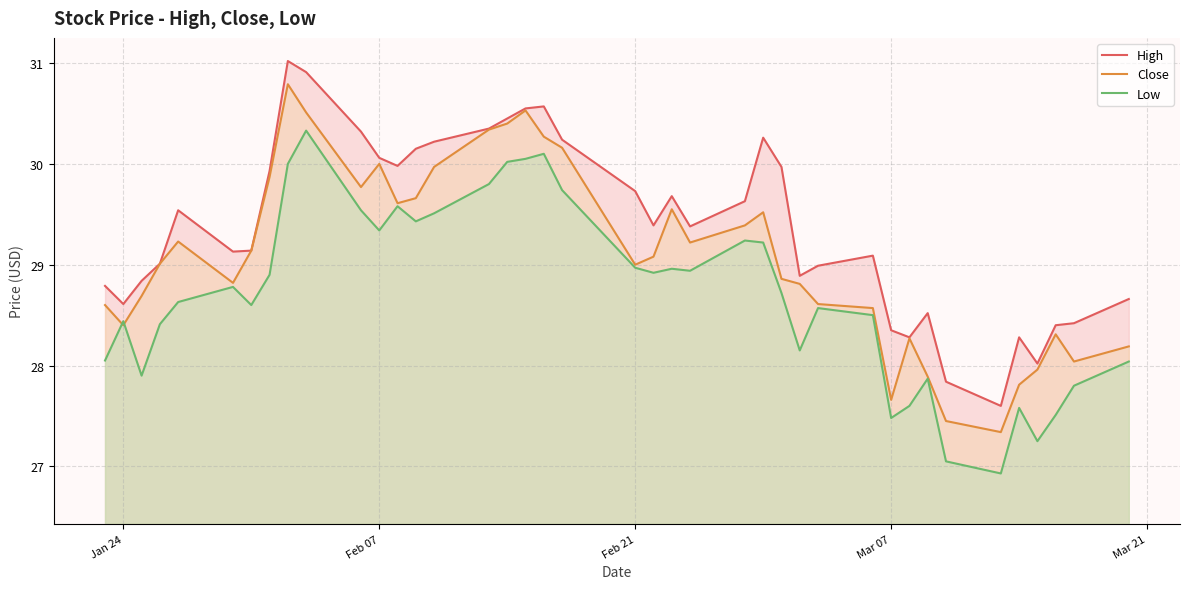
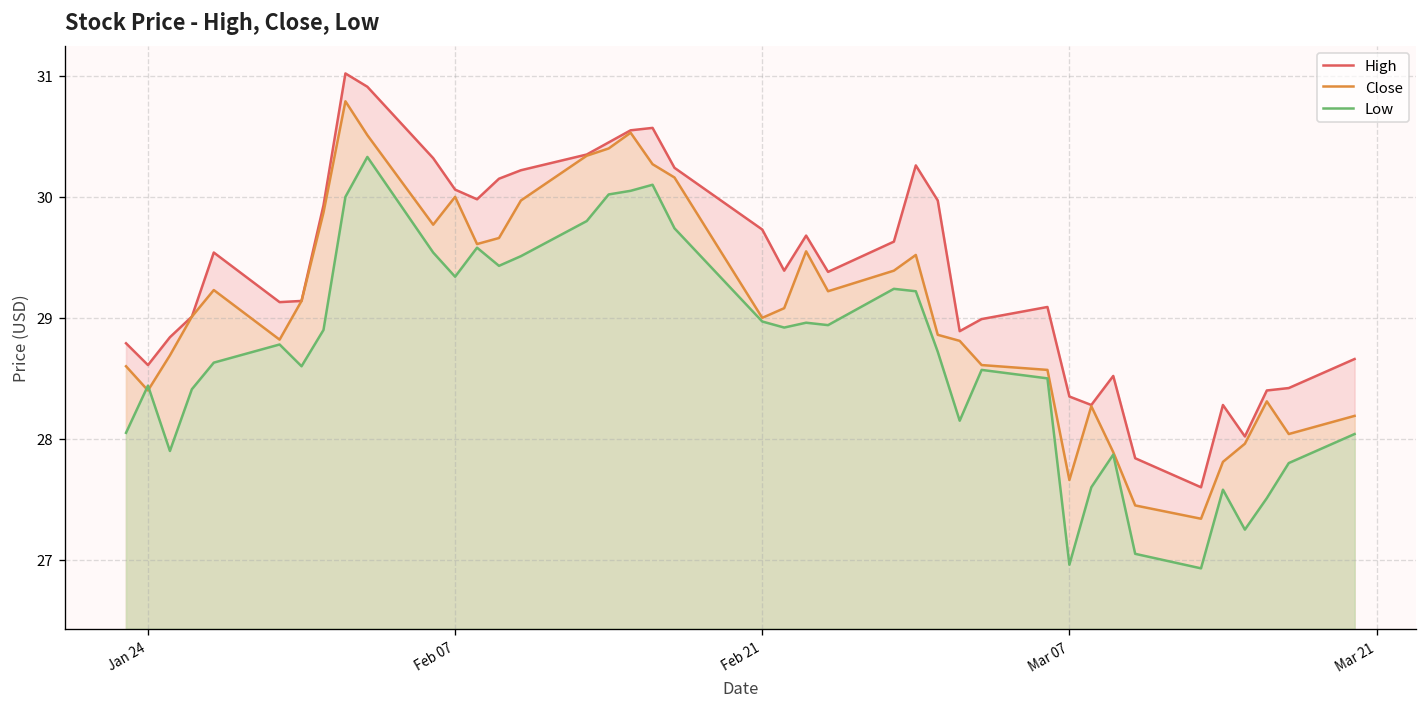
Low, Mar 07: 27.48 -> 26.96
